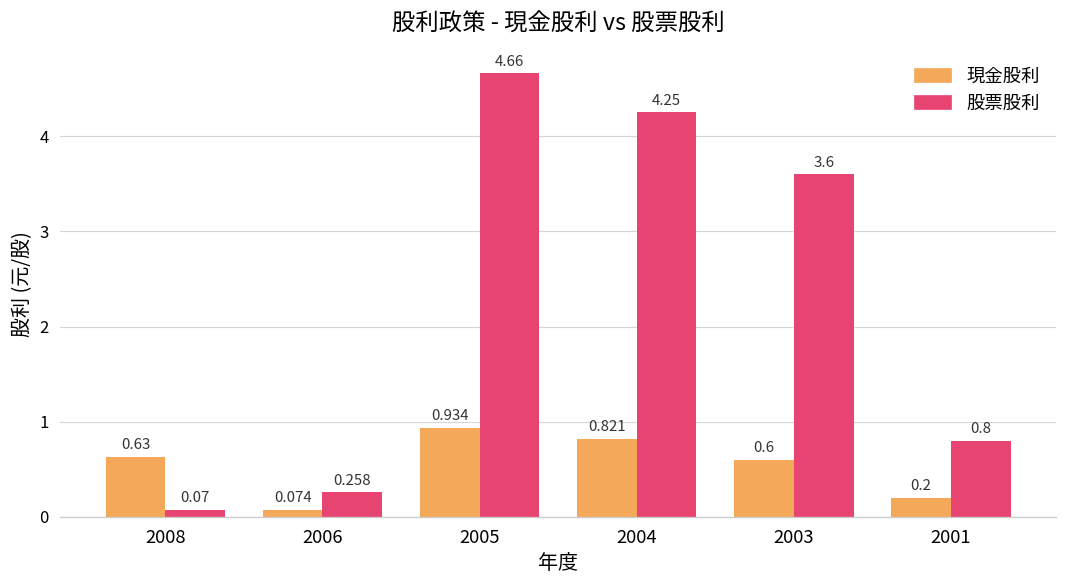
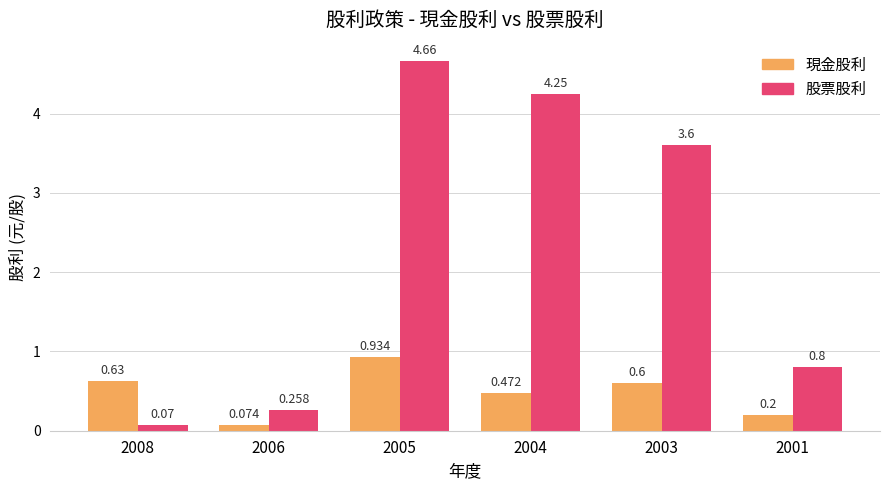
現金股利, 2004: 0.821 -> 0.472
